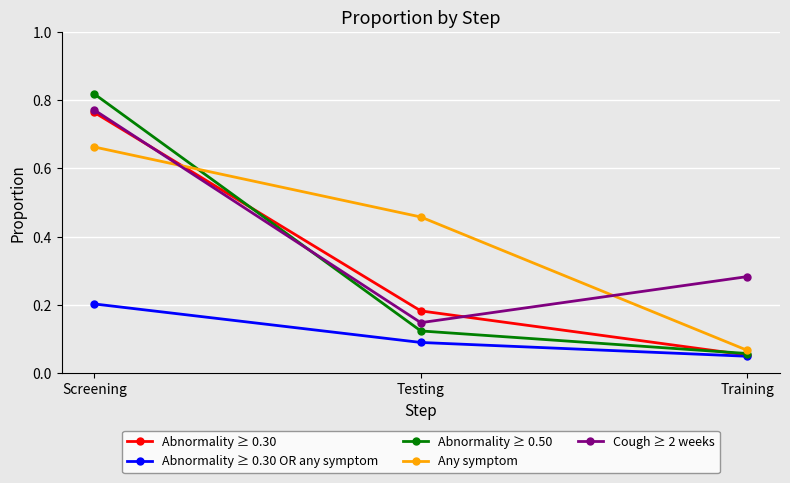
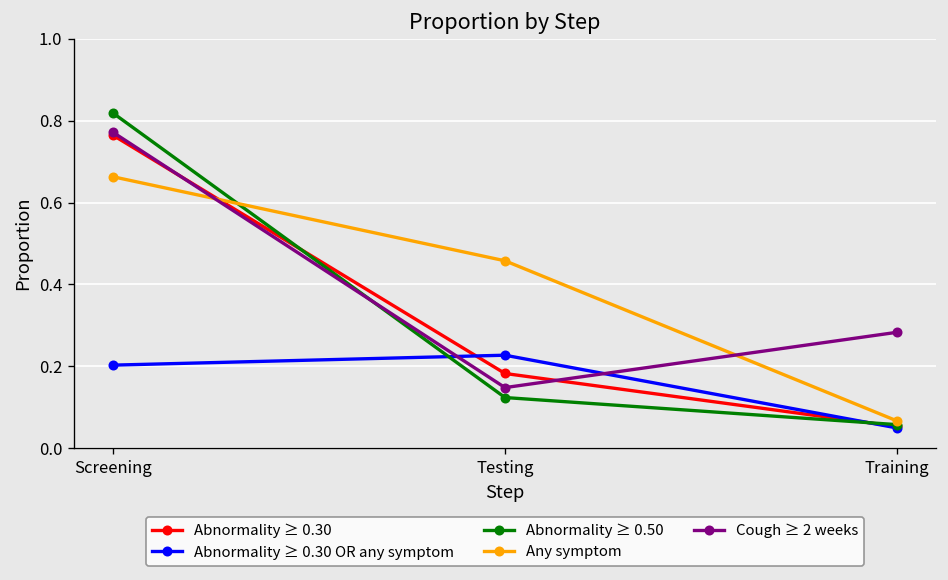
Abnormality ≥ 0.30 OR any symptom, Testing: 0.09 -> 0.23
